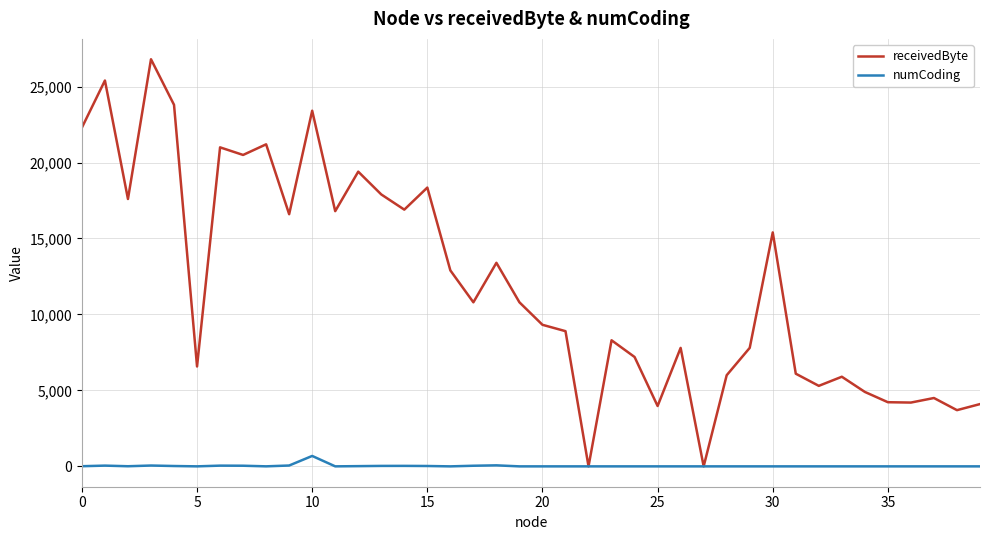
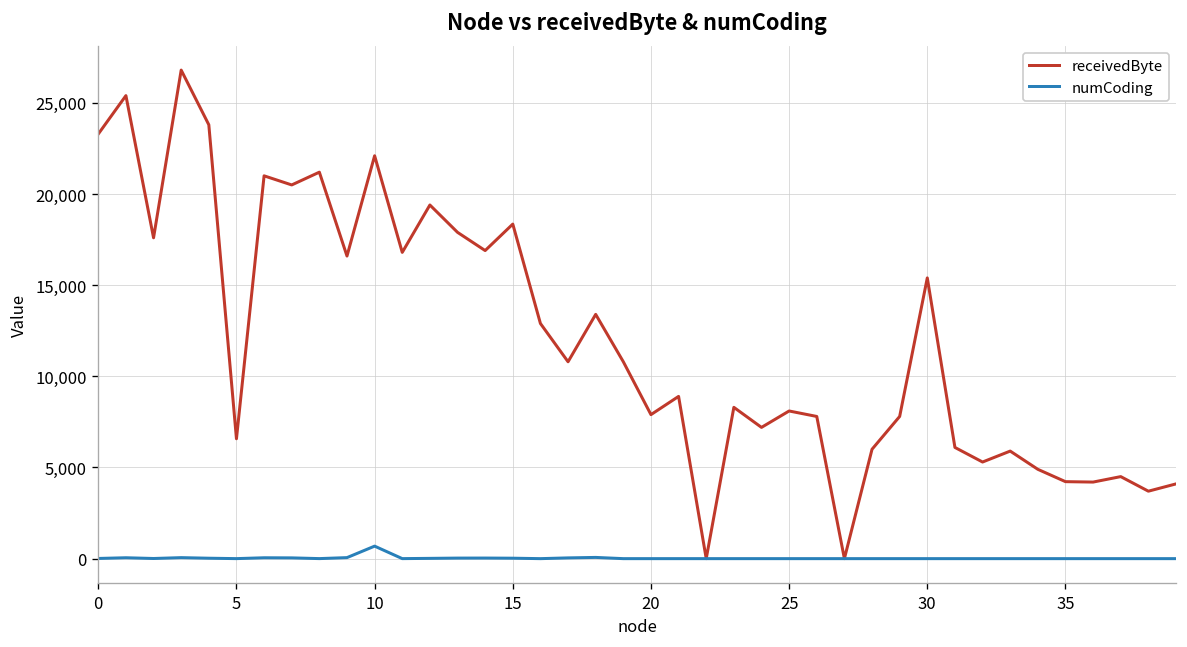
receivedByte, 0: 22,300 -> 23,300
receivedByte, 10: 23,400 -> 22,100
receivedByte, 20: 9,300 -> 7,900
receivedByte, 25: 4,000 -> 8,100
